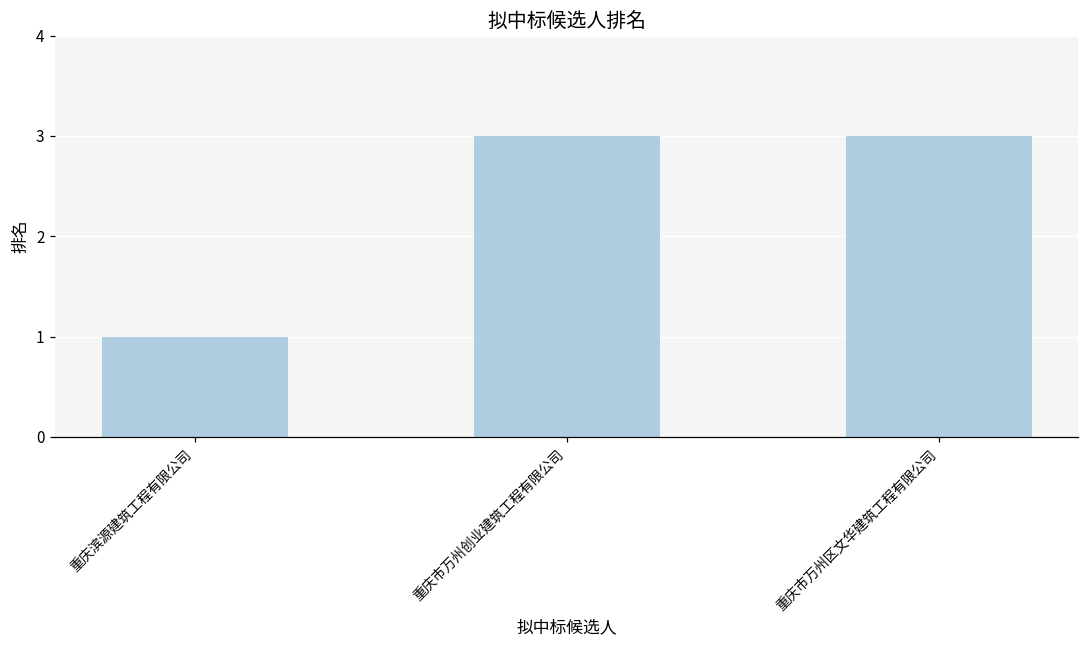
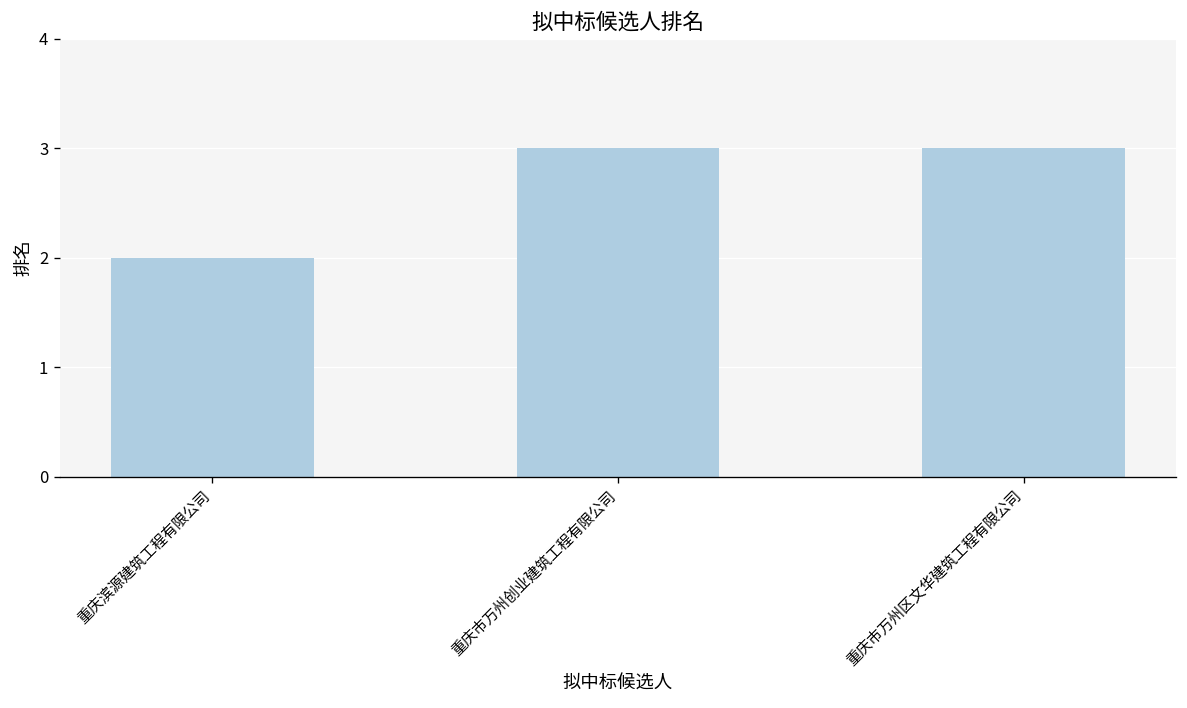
重庆滨源建筑工程有限公司: 1 -> 2
